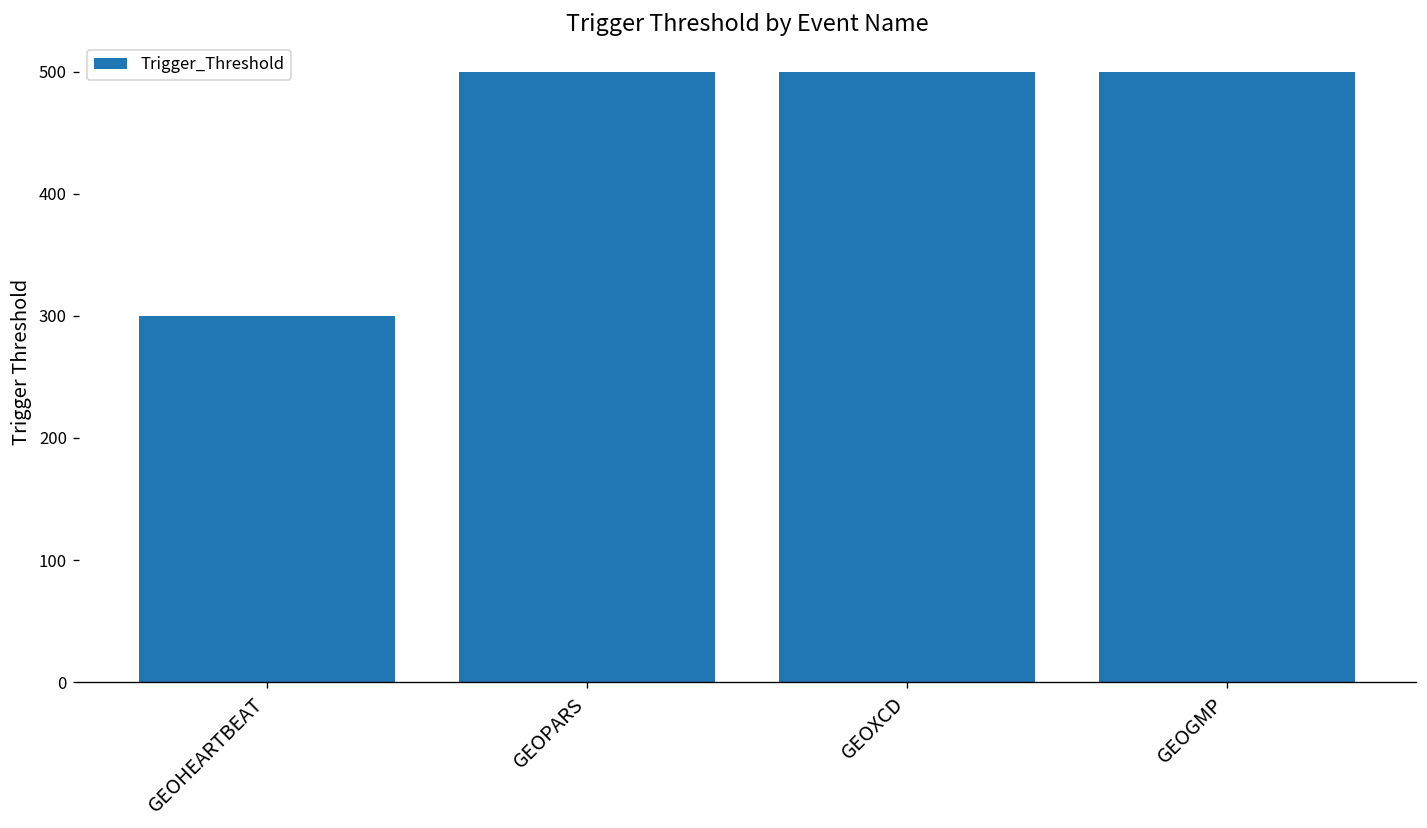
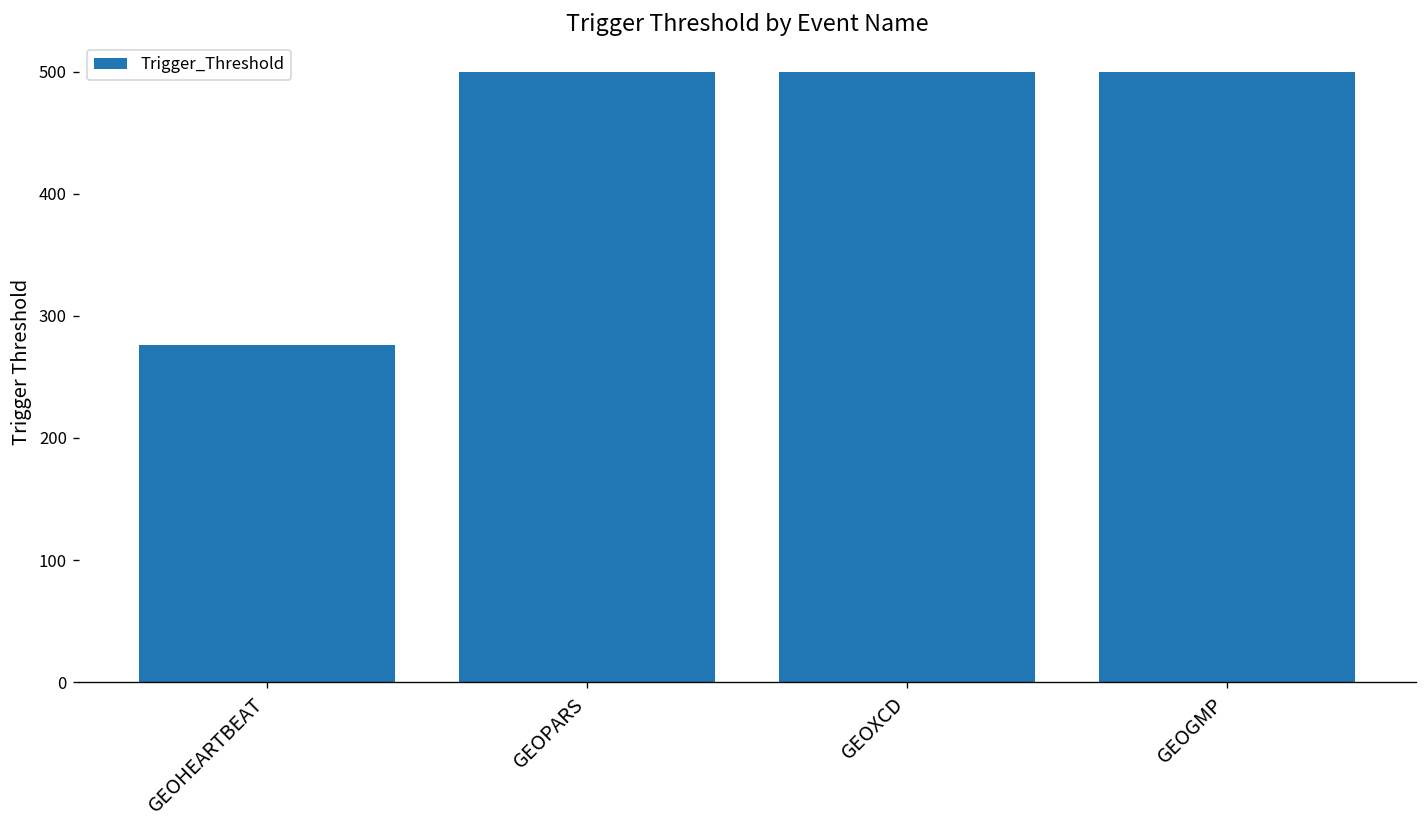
GEOHEARTBEAT: 300 -> 276
